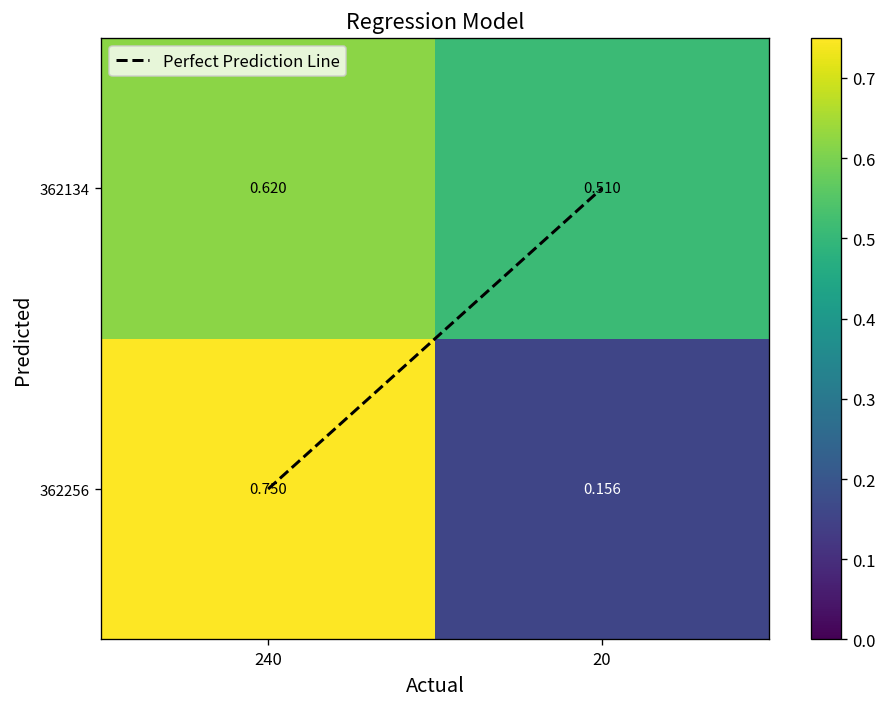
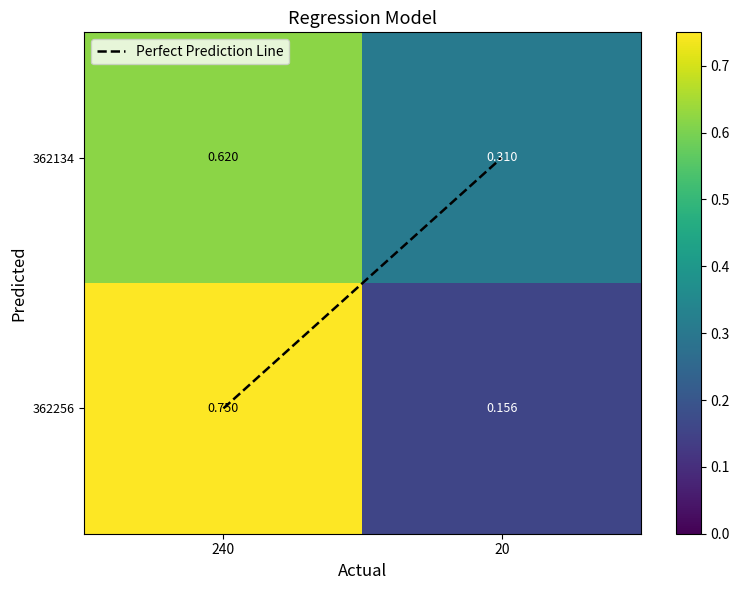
362134, 20: 0.510 -> 0.310
